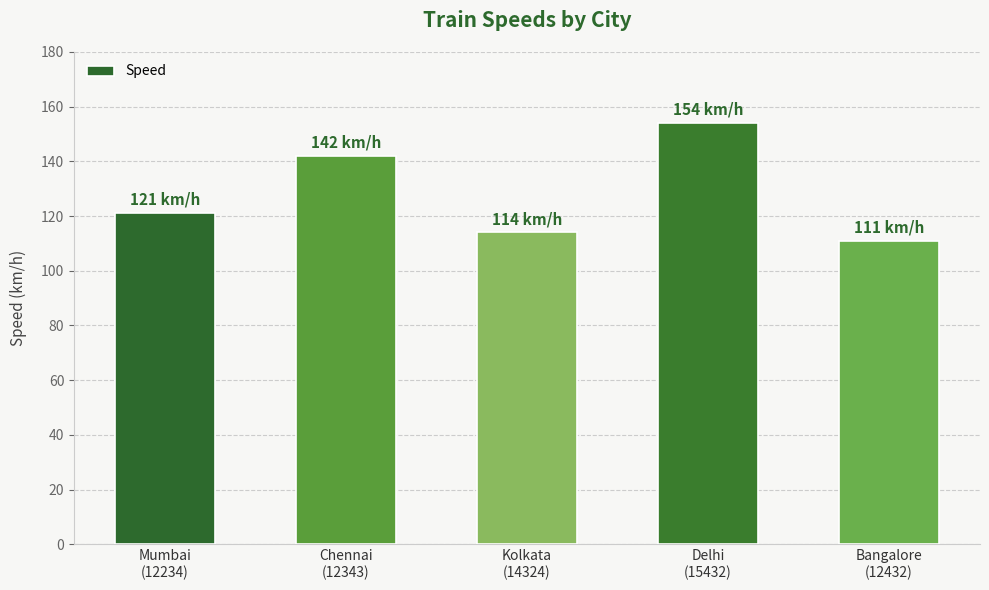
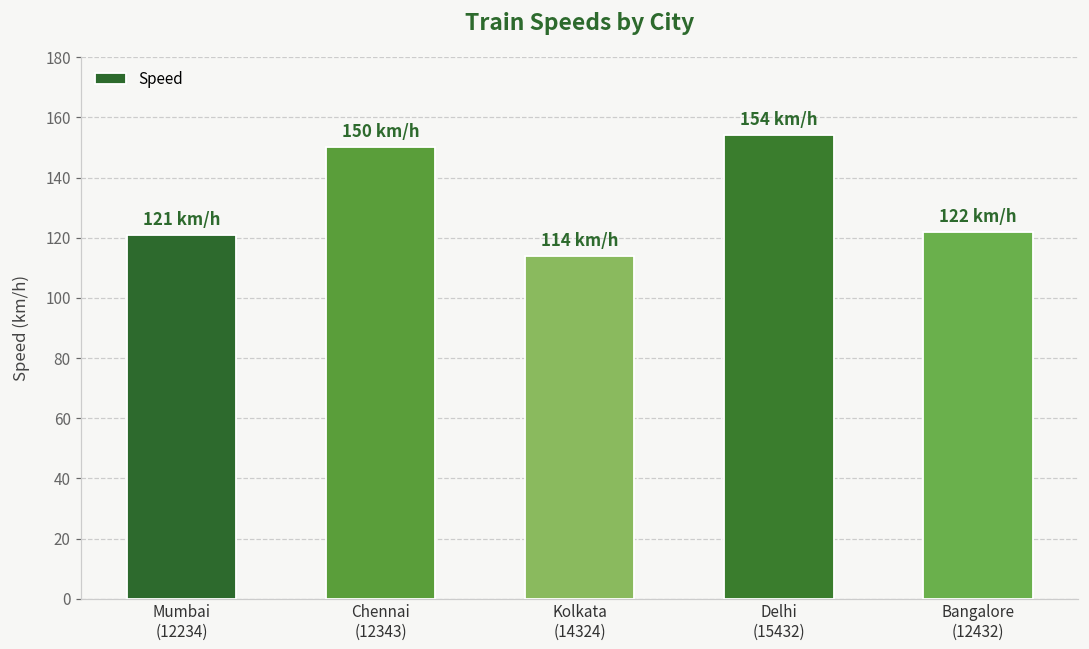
Chennai (12343): 142 -> 150
Bangalore (12432): 111 -> 122
